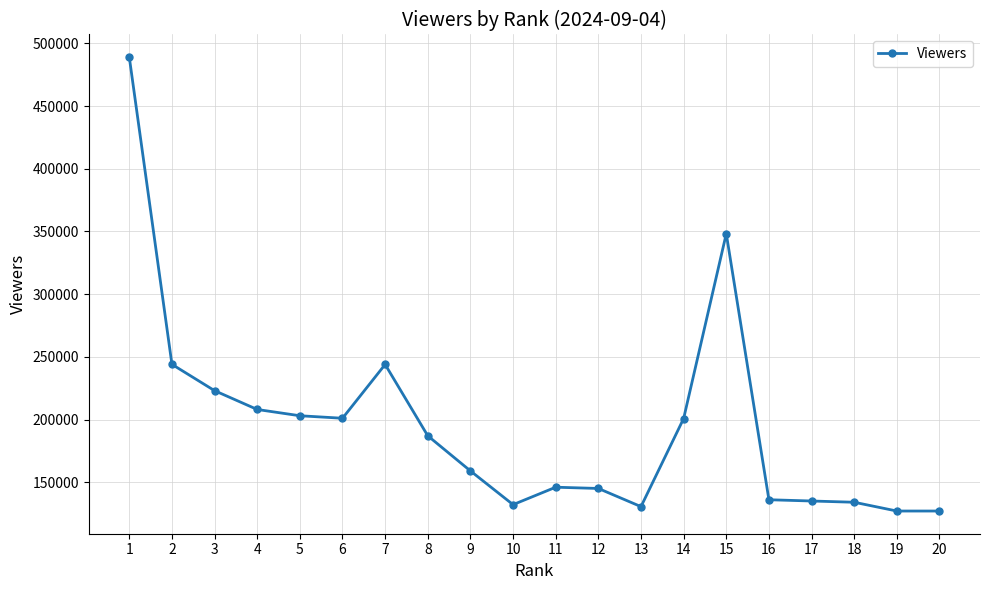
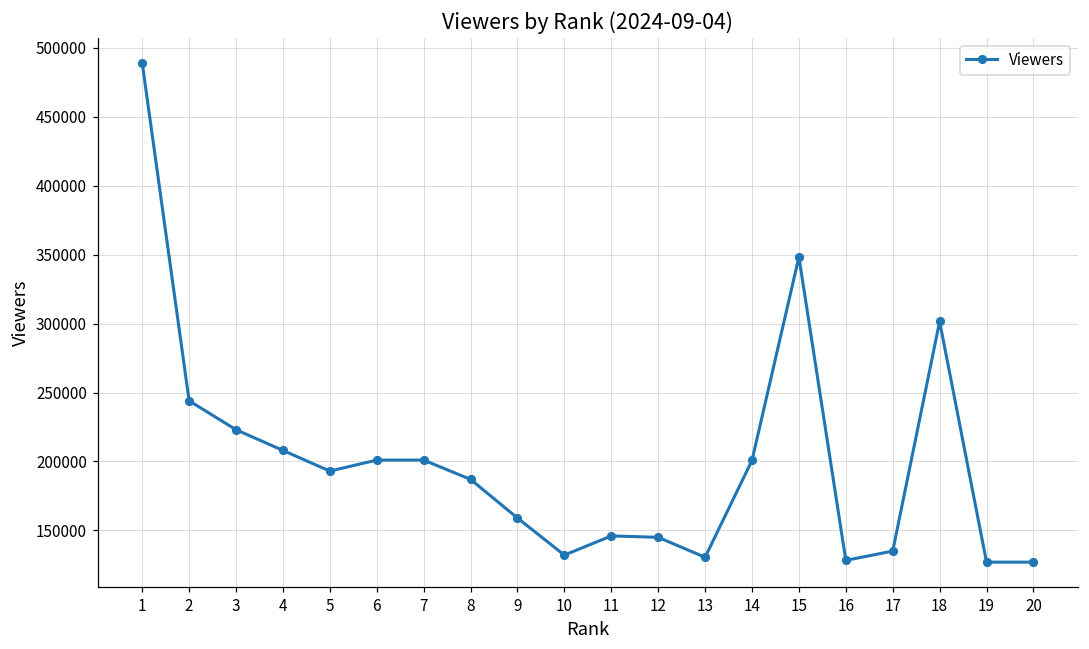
5: 203000 -> 193000
7: 244000 -> 201000
16: 136000 -> 128000
18: 134000 -> 301000
